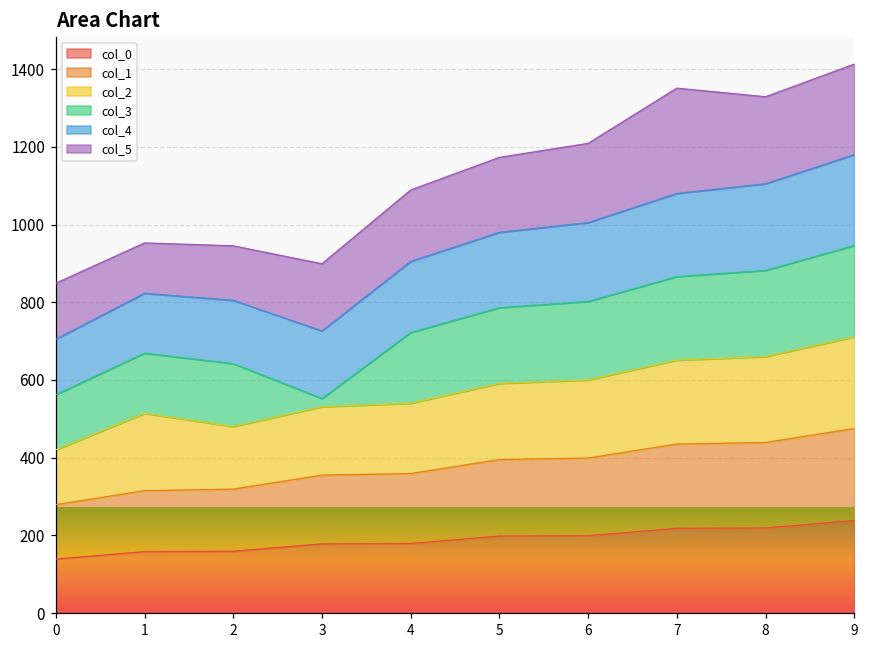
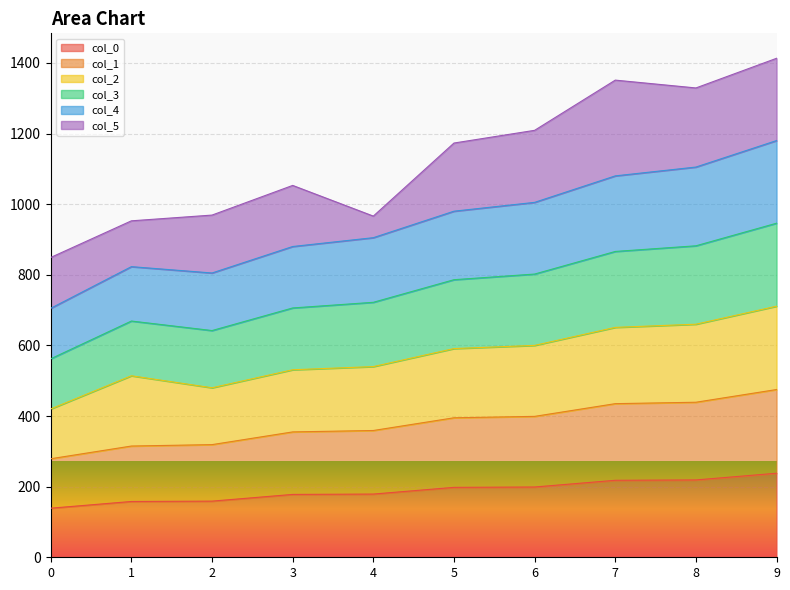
col_5, 2: 140 -> 160
col_3, 3: 20 -> 180
col_5, 4: 180 -> 60
